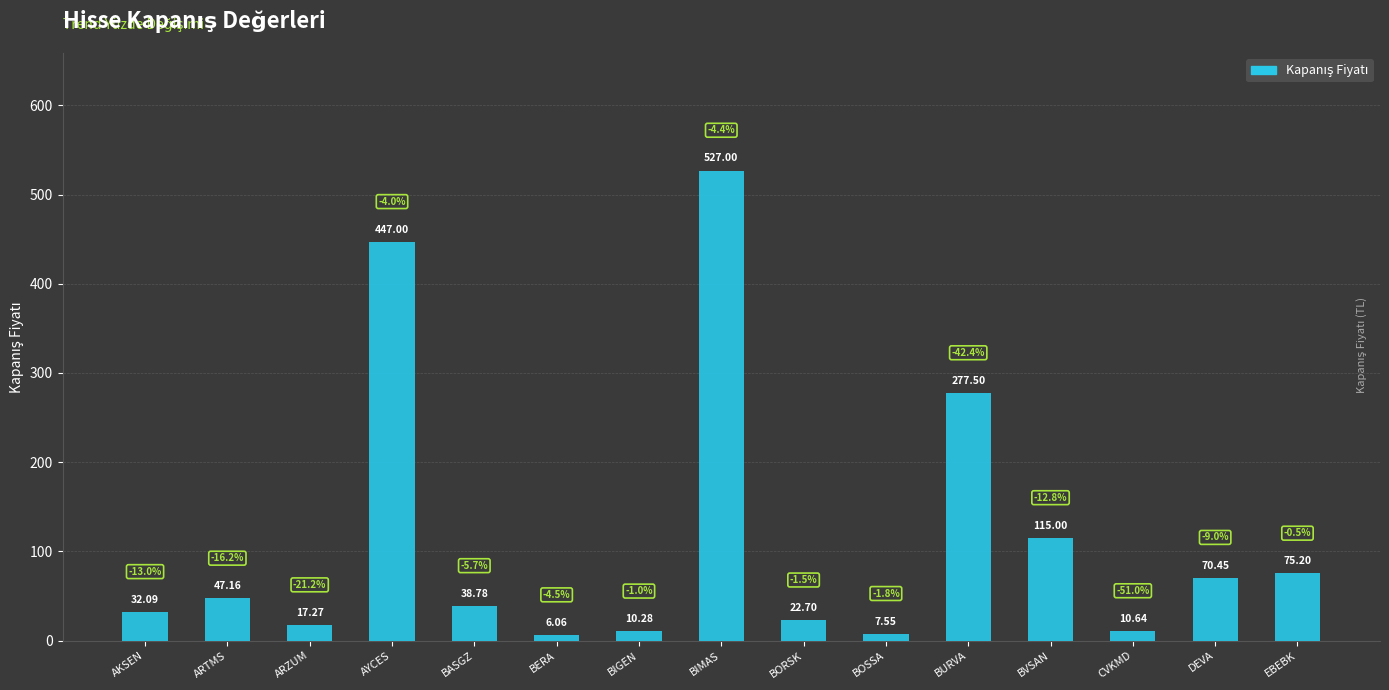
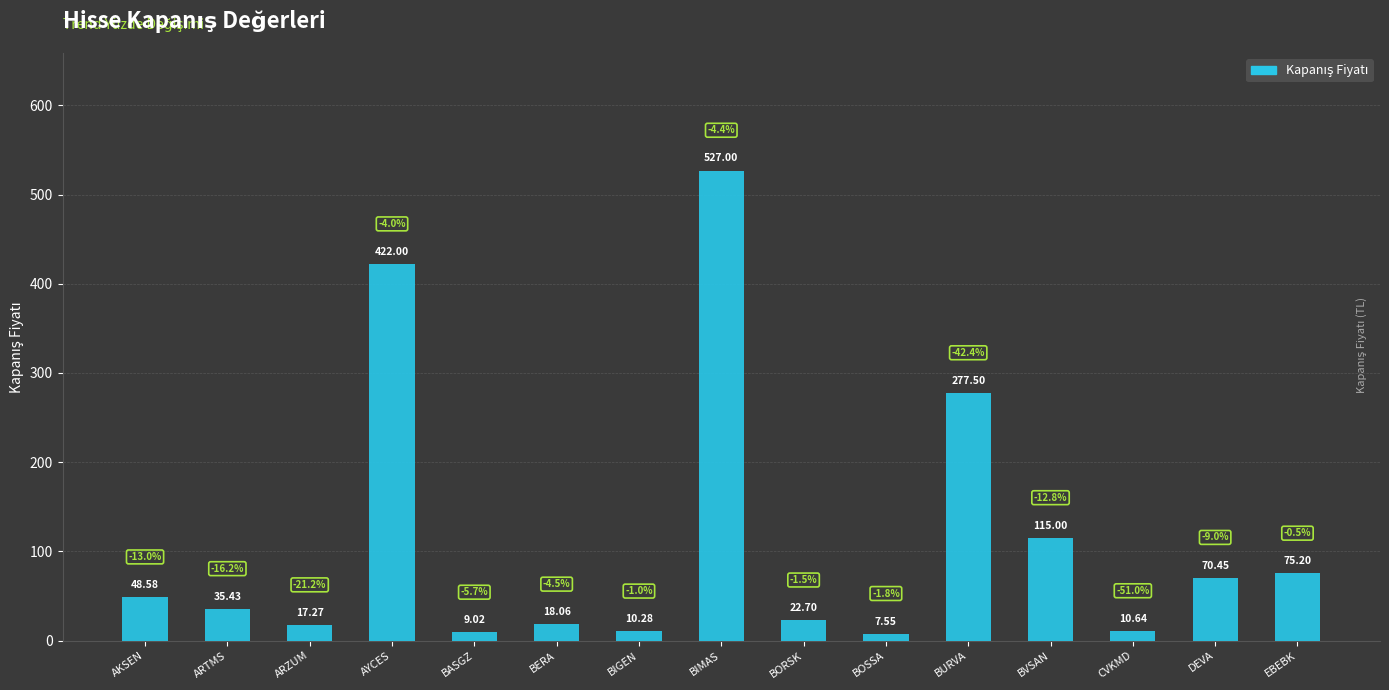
AKSEN: 32.09 -> 48.58
ARTMS: 47.16 -> 35.43
AYCES: 447.00 -> 422.00
BASGZ: 38.78 -> 9.02
BERA: 6.06 -> 18.06
